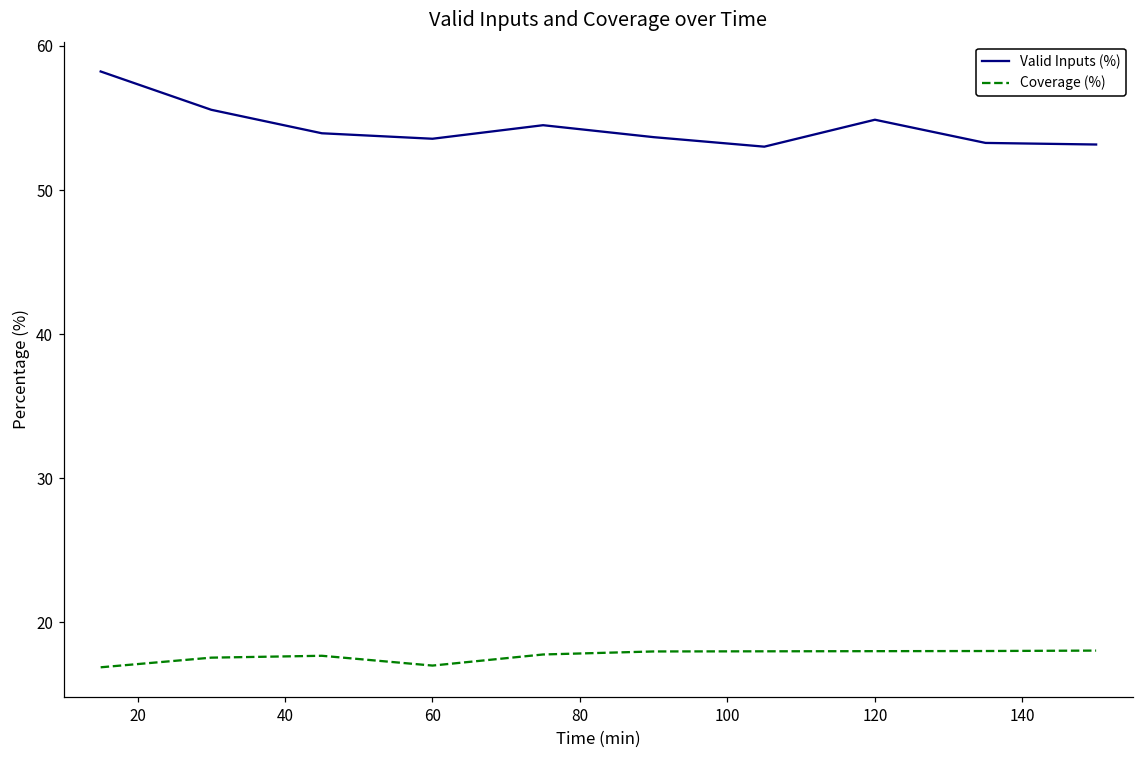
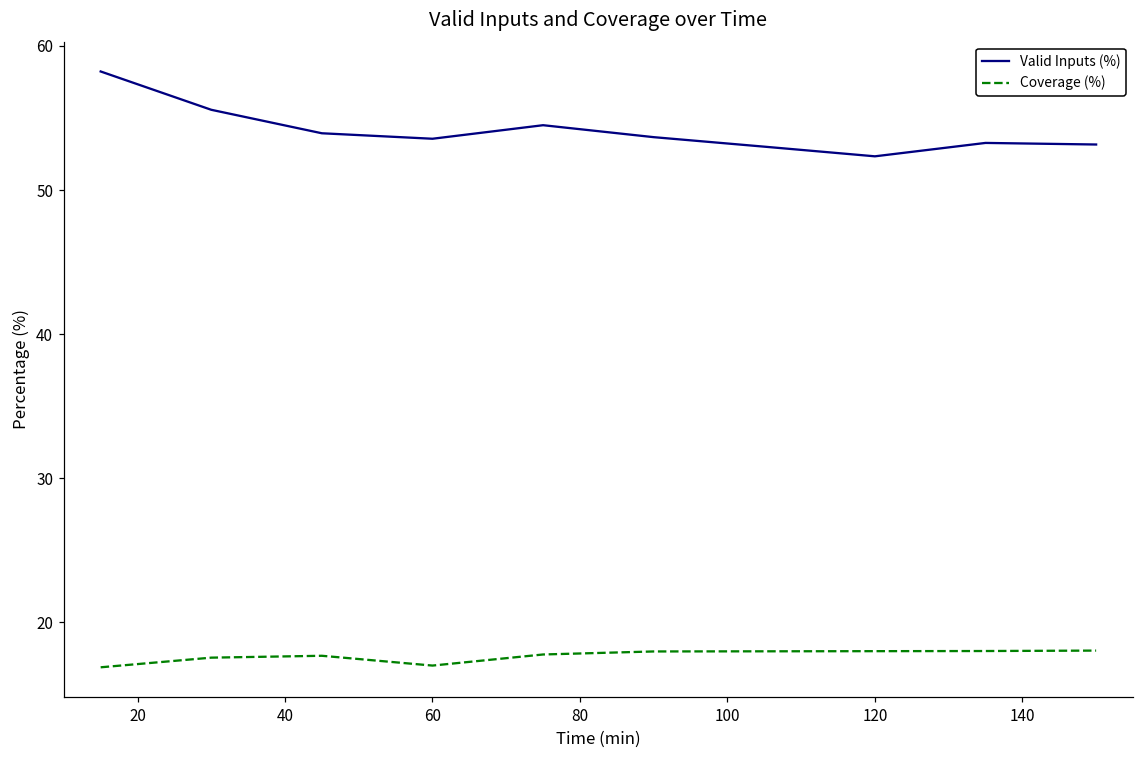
Valid Inputs (%), 120: 54.9 -> 52.3
